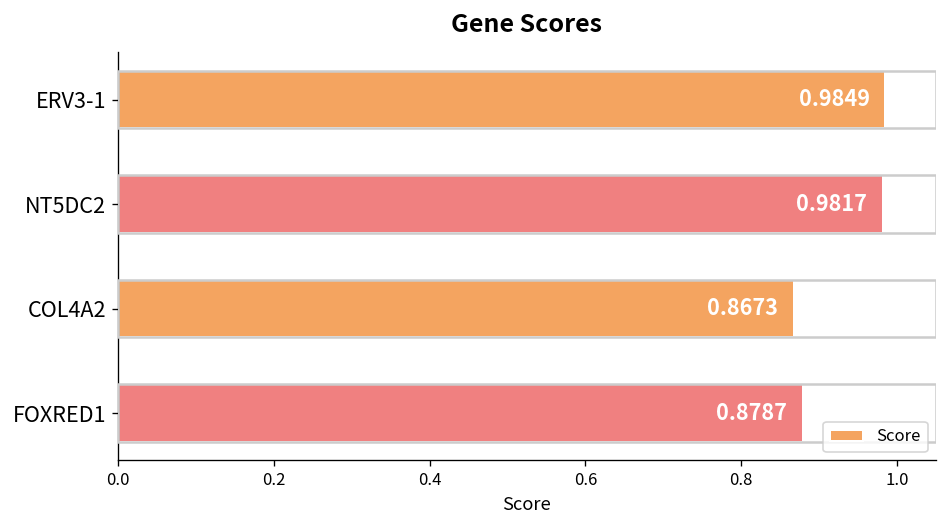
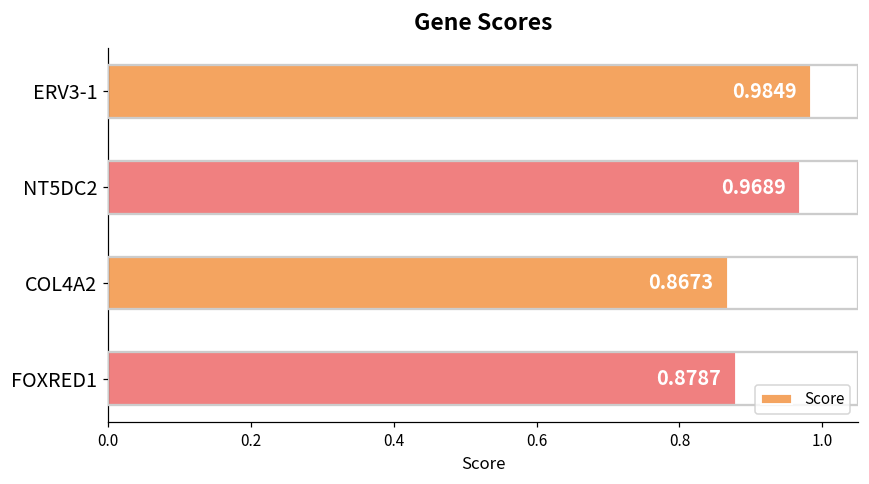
NT5DC2: 0.9817 -> 0.9689
